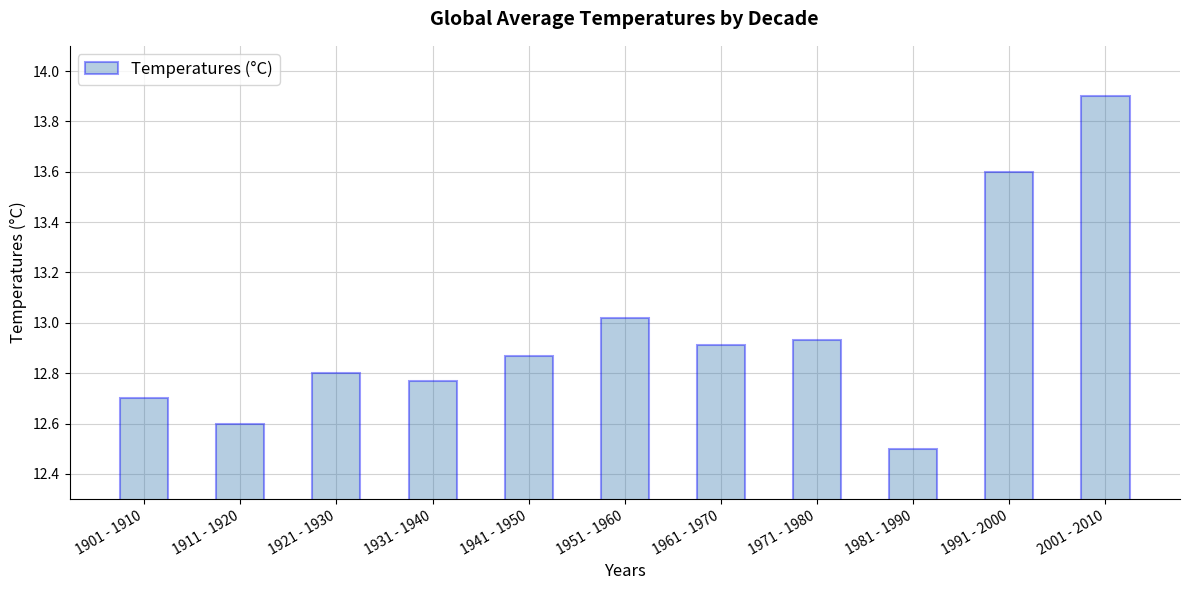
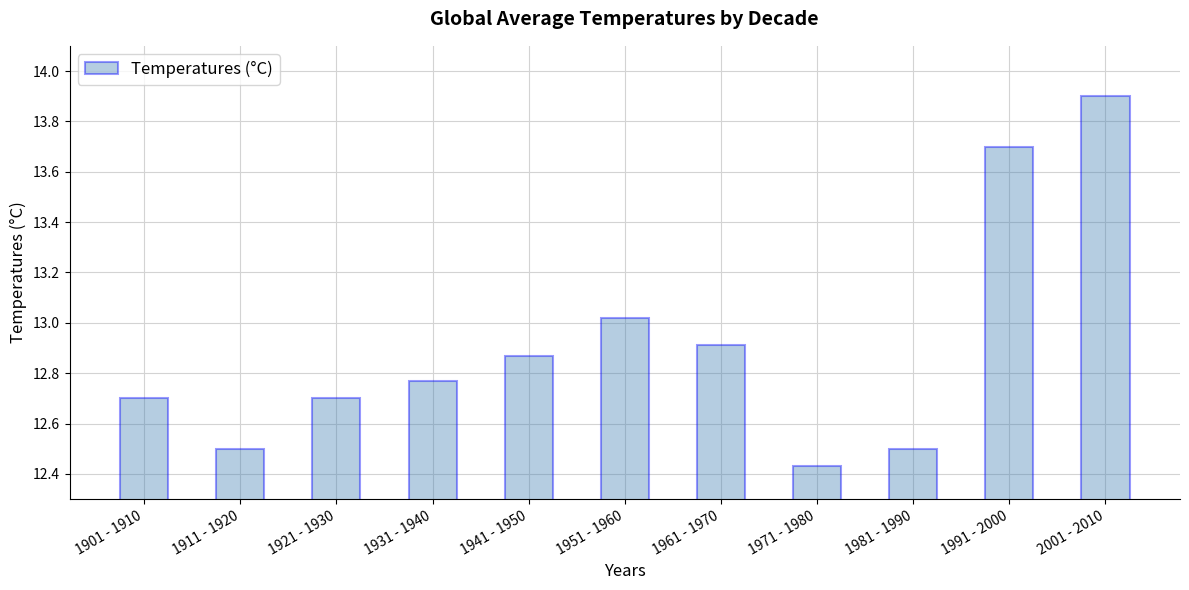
1911 - 1920: 12.6 -> 12.5
1921 - 1930: 12.8 -> 12.7
1971 - 1980: 12.93 -> 12.43
1991 - 2000: 13.6 -> 13.7
